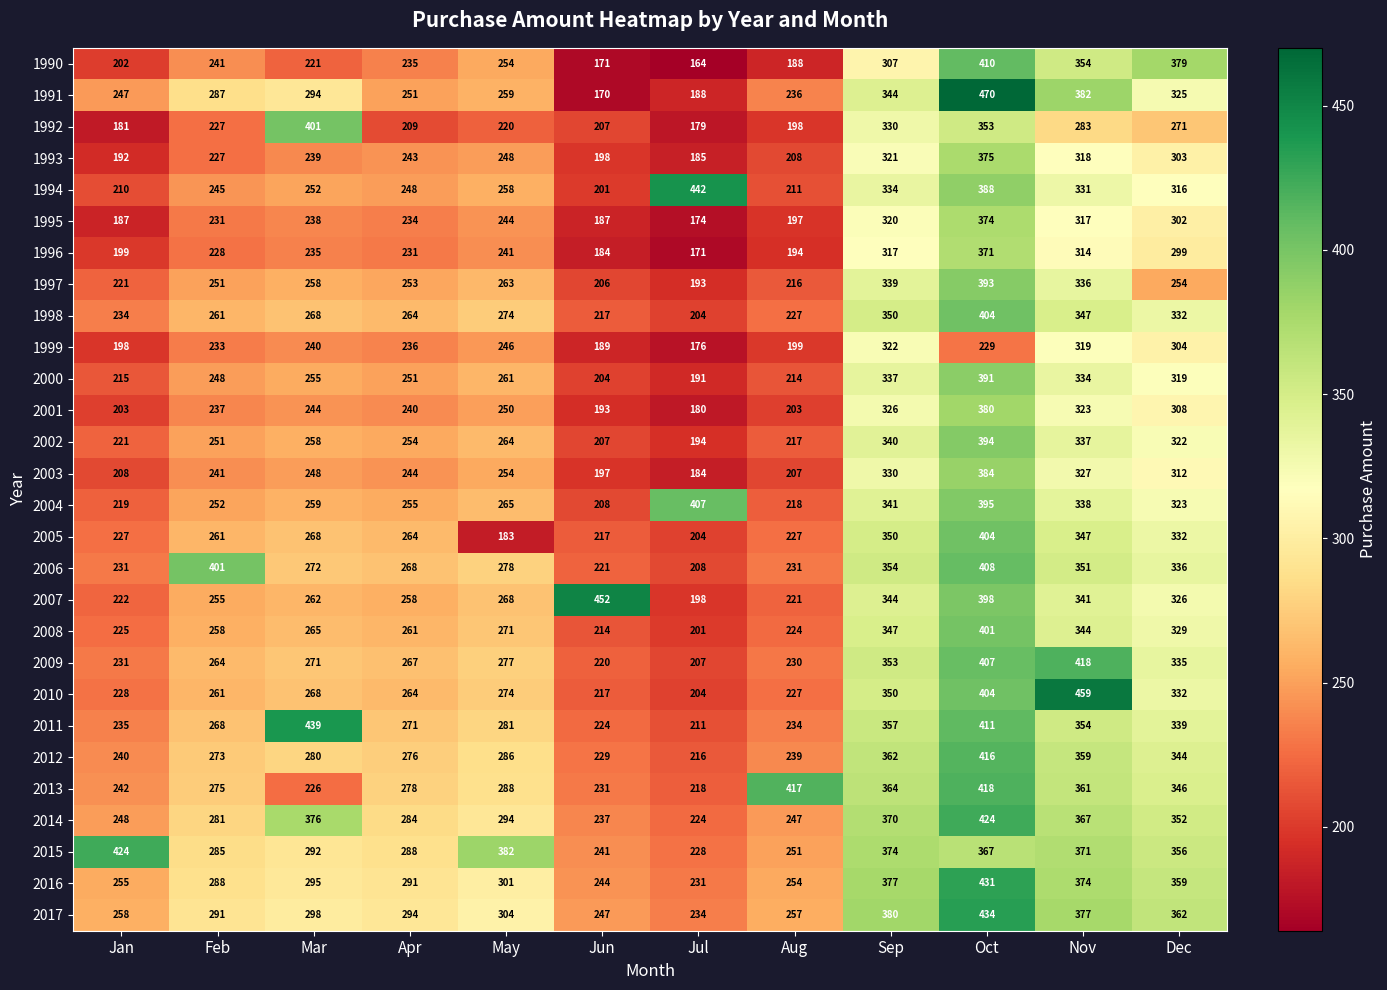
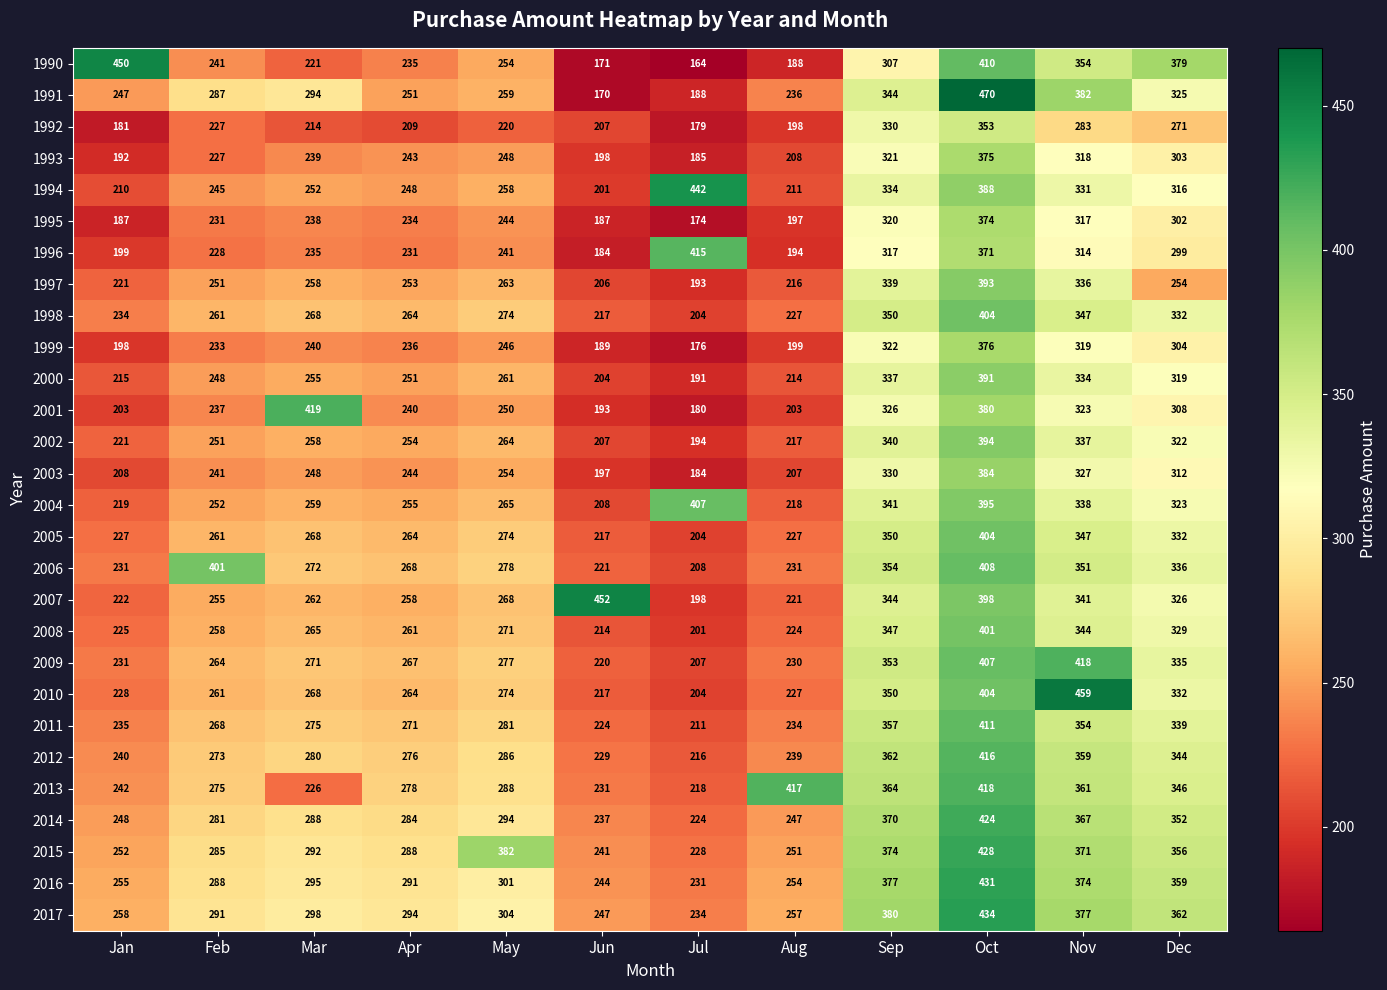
1990, Jan: 202 -> 450
1992, Mar: 401 -> 214
1996, Jul: 171 -> 415
1999, Oct: 229 -> 376
2001, Mar: 244 -> 419
2005, May: 183 -> 274
2011, Mar: 439 -> 275
2014, Mar: 376 -> 288
2015, Jan: 424 -> 252
2015, Oct: 367 -> 428
